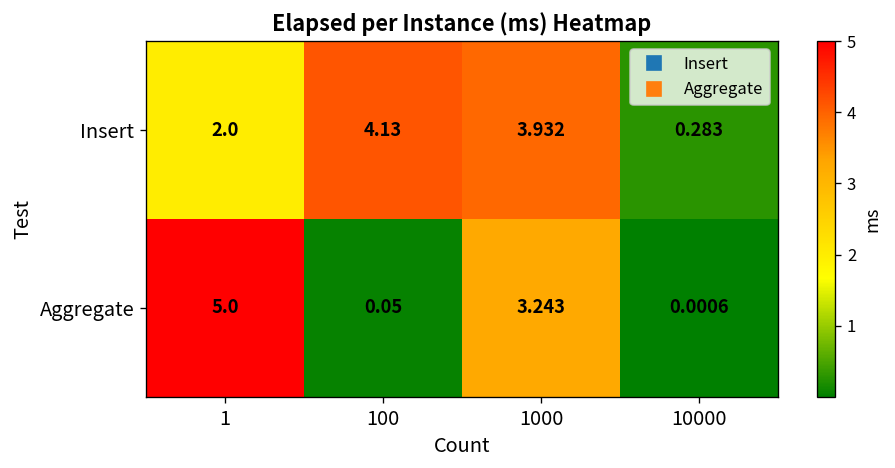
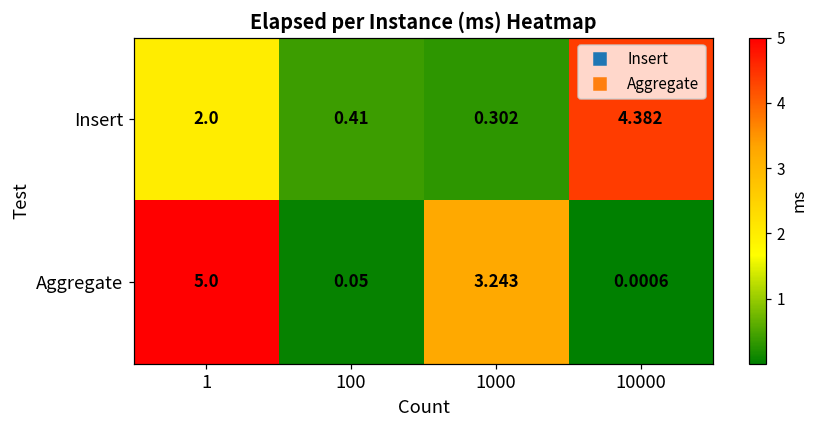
Insert, 100: 4.13 -> 0.41
Insert, 1000: 3.932 -> 0.302
Insert, 10000: 0.283 -> 4.382
